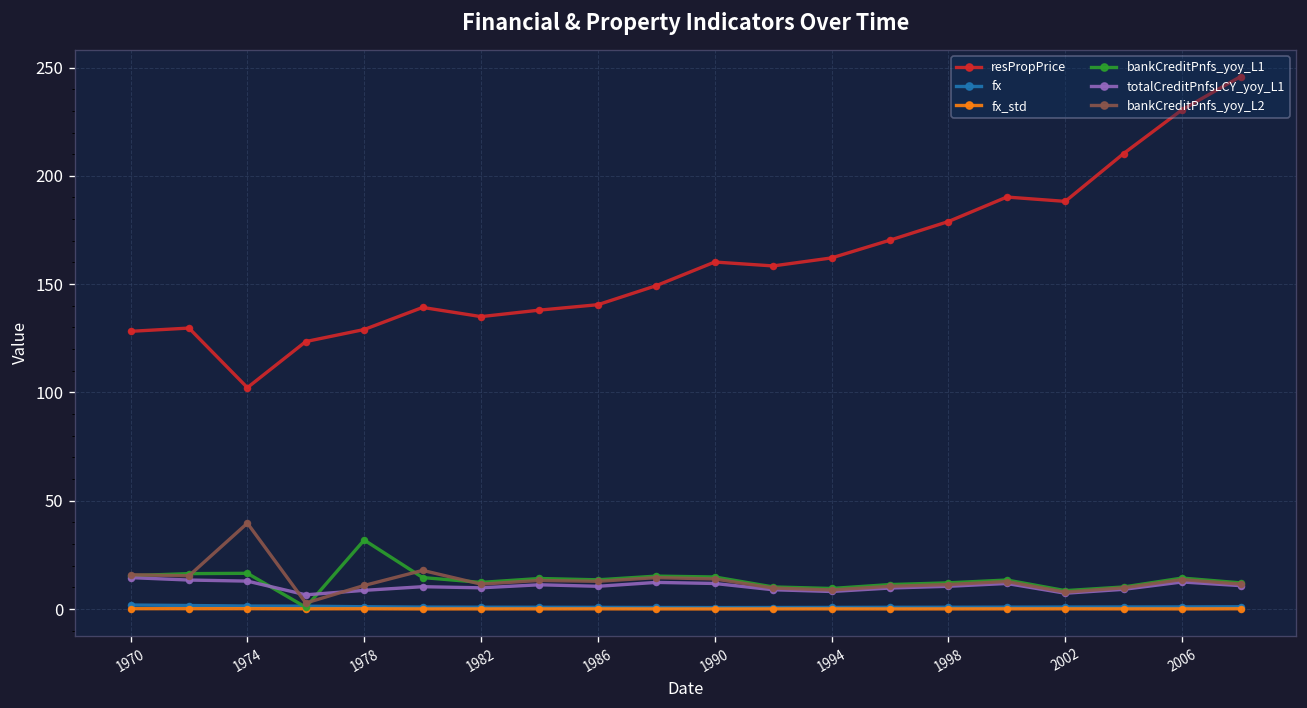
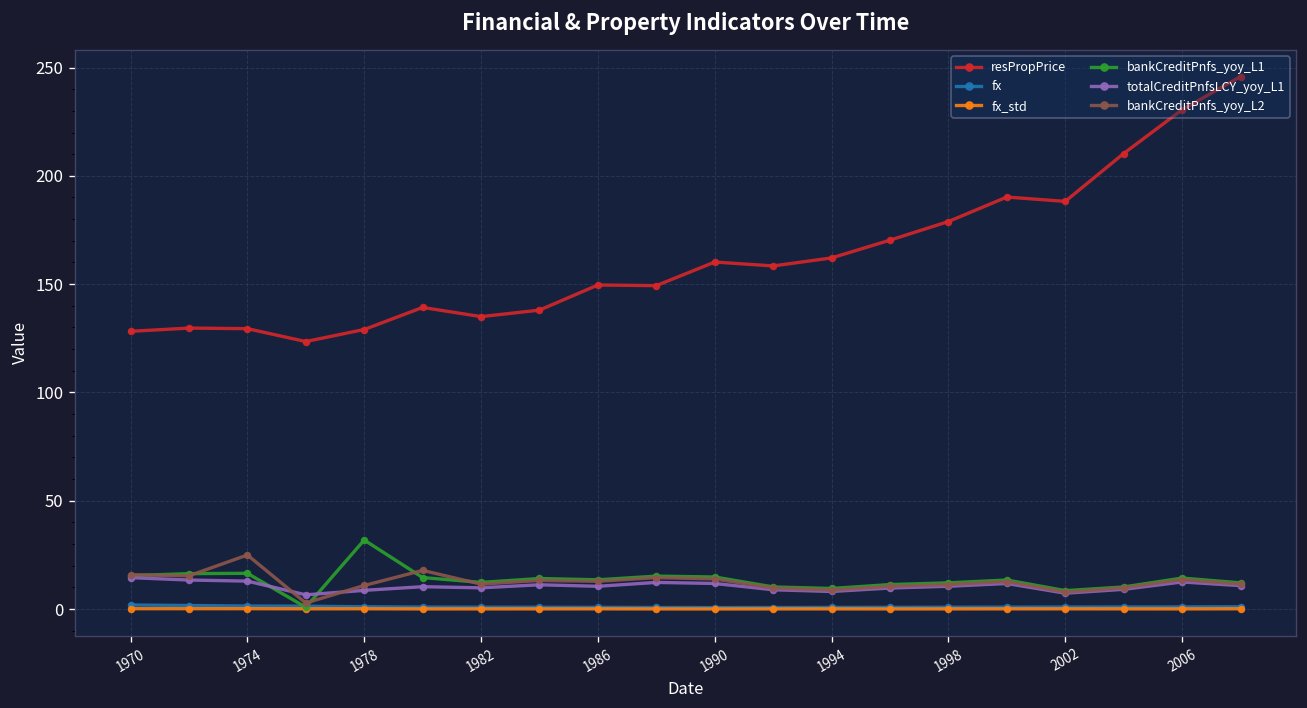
resPropPrice, 1974: 102 -> 129
bankCreditPnfs_yoy_L2, 1974: 40 -> 25
resPropPrice, 1986: 141 -> 150
